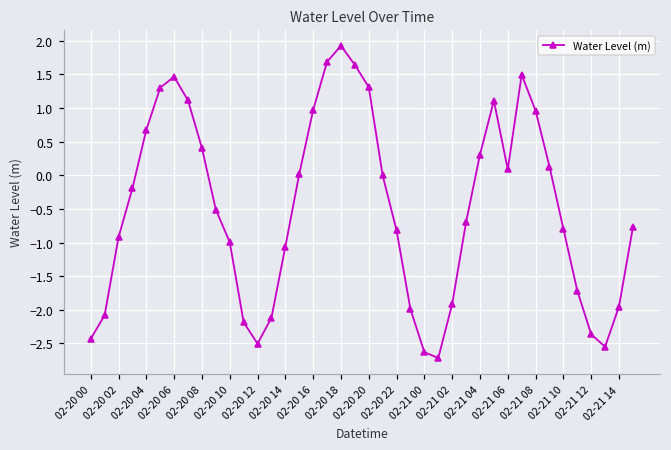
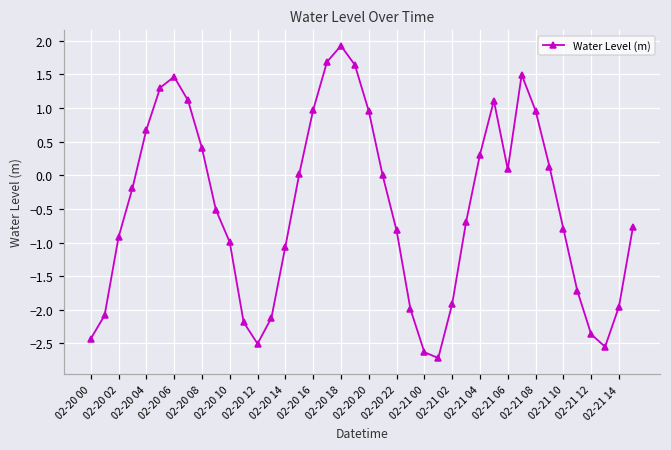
02-20 20: 1.3 -> 1.0
